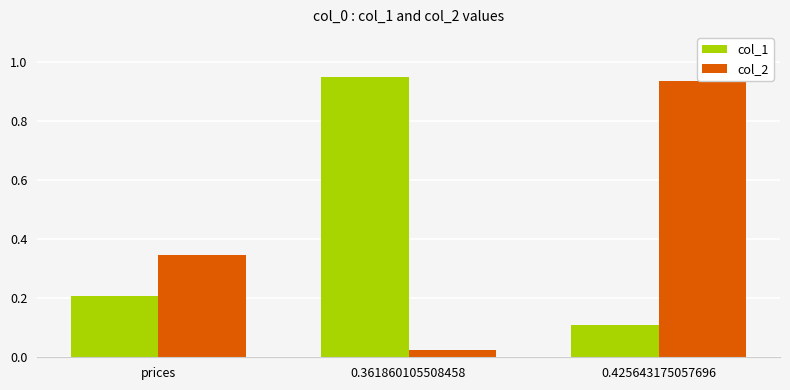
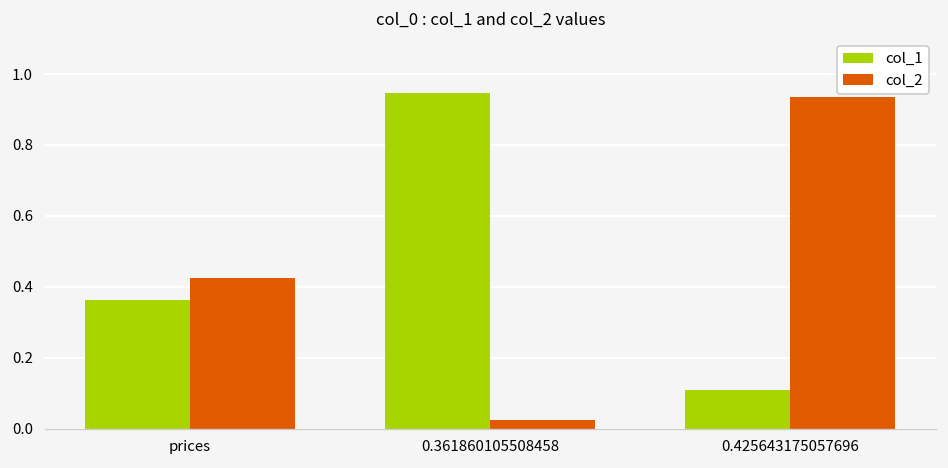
col_1, prices: 0.21 -> 0.36
col_2, prices: 0.35 -> 0.43
